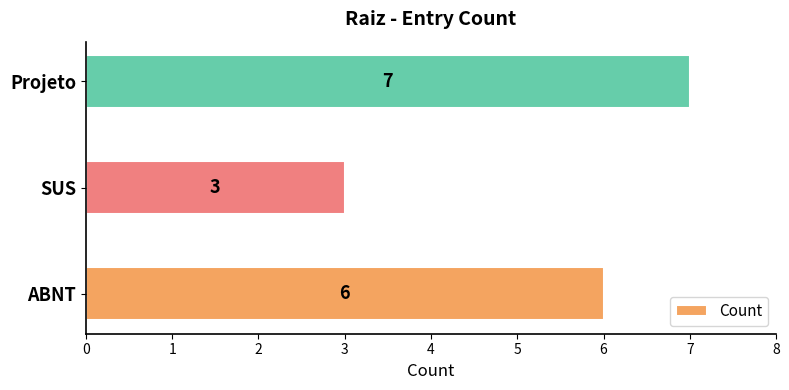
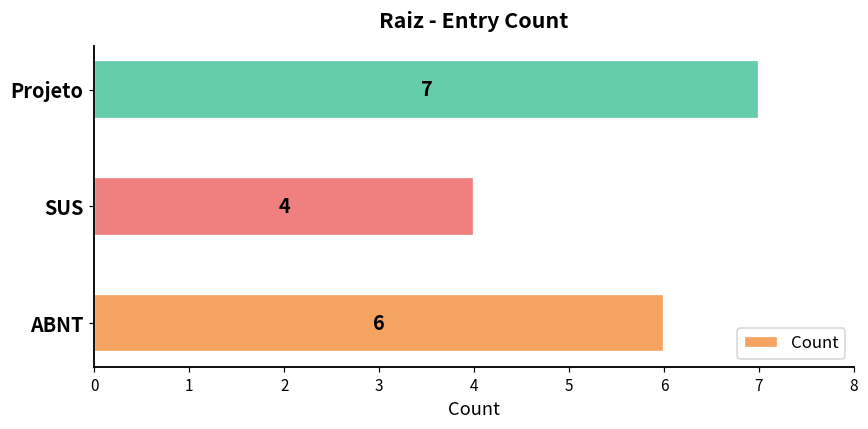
SUS: 3 -> 4
